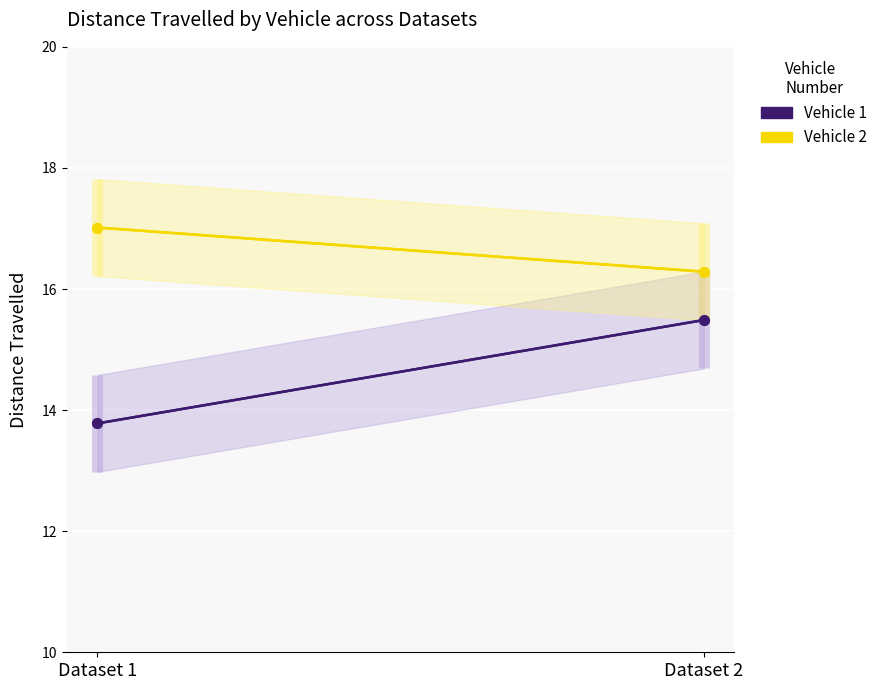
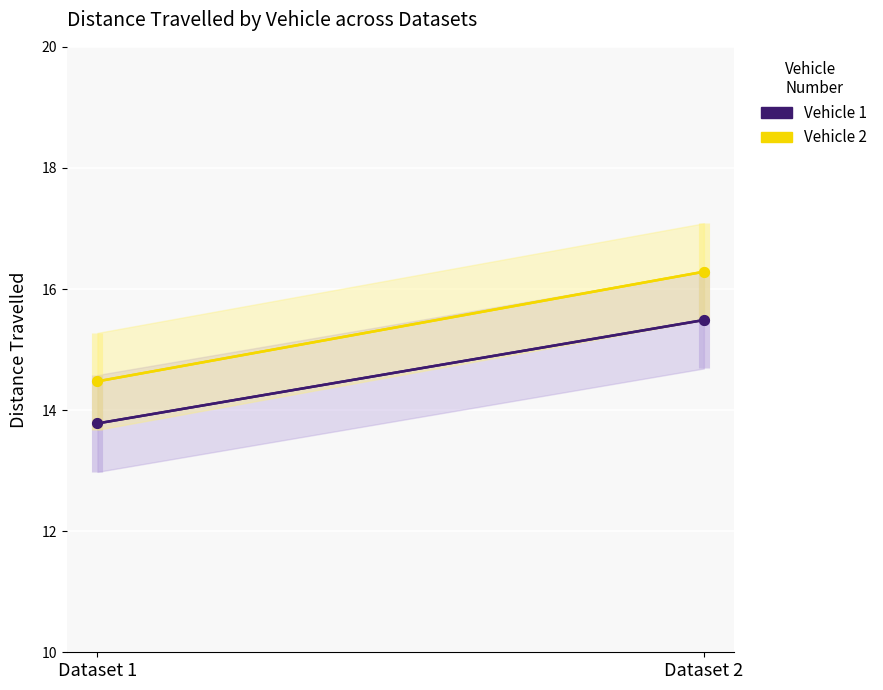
Vehicle 2, Dataset 1: 17.0 -> 14.5
